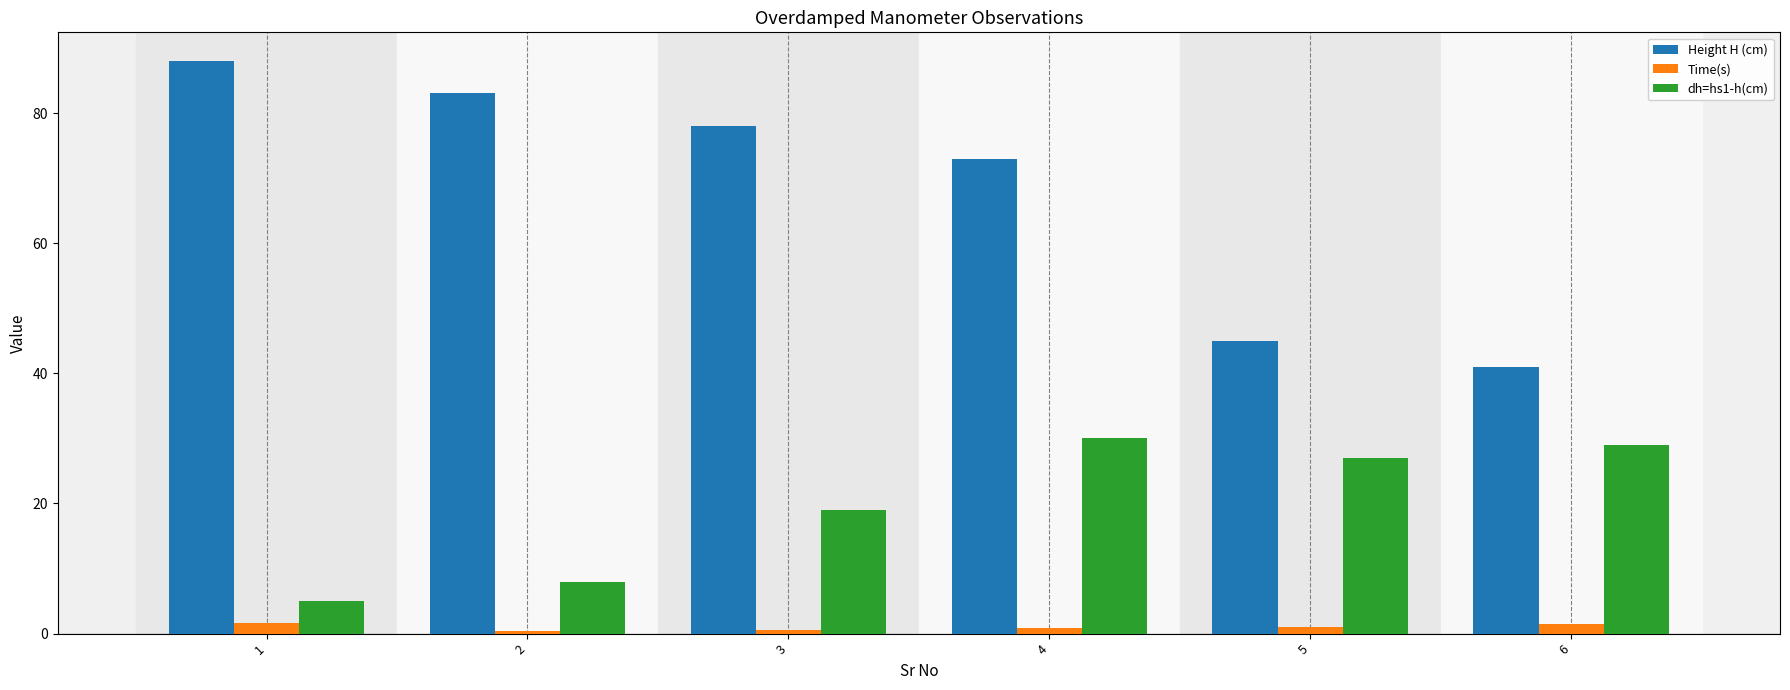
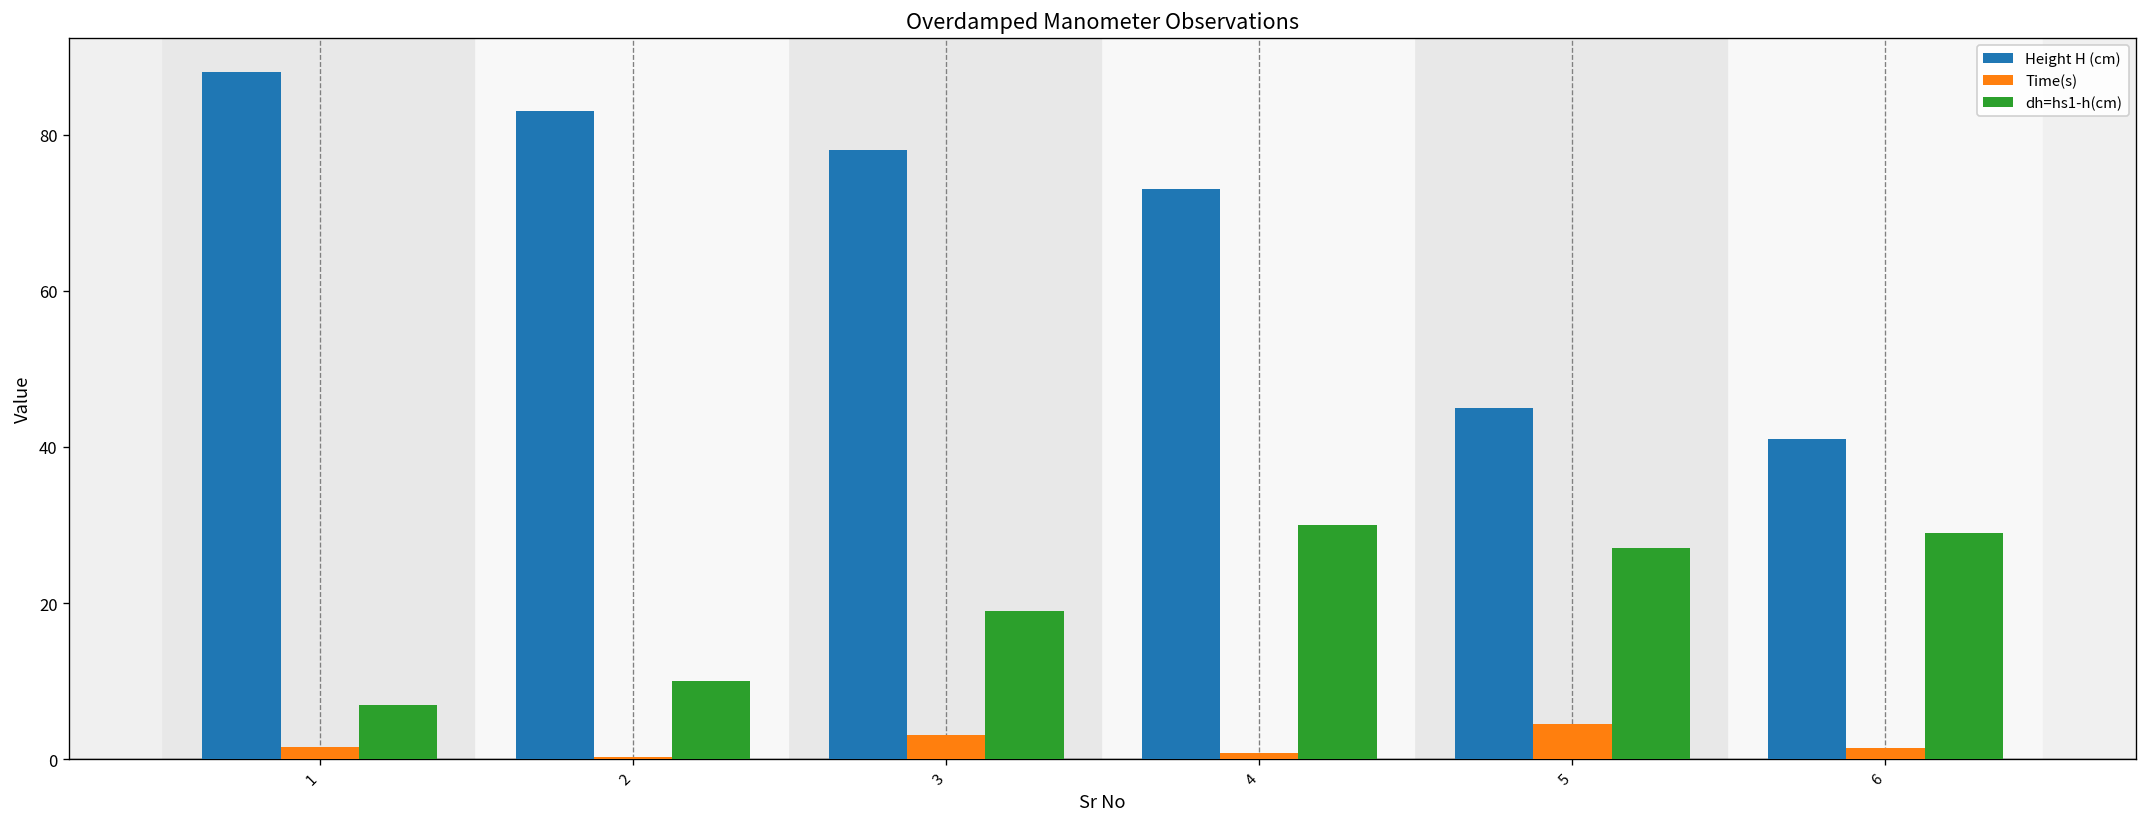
dh=hs1-h(cm), 1: 5 -> 7
dh=hs1-h(cm), 2: 8 -> 10
Time(s), 3: 1 -> 3
Time(s), 5: 1 -> 5
